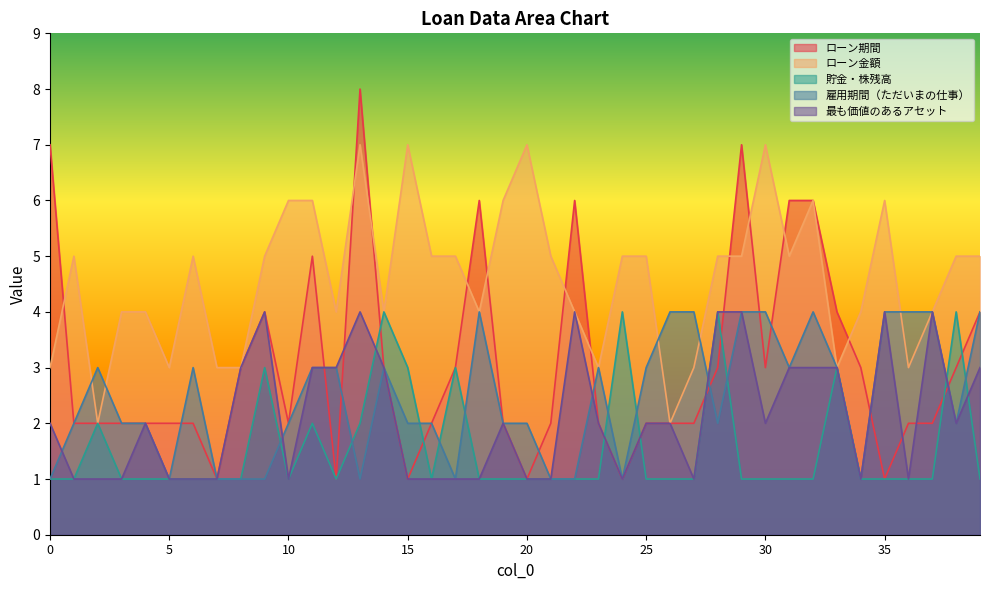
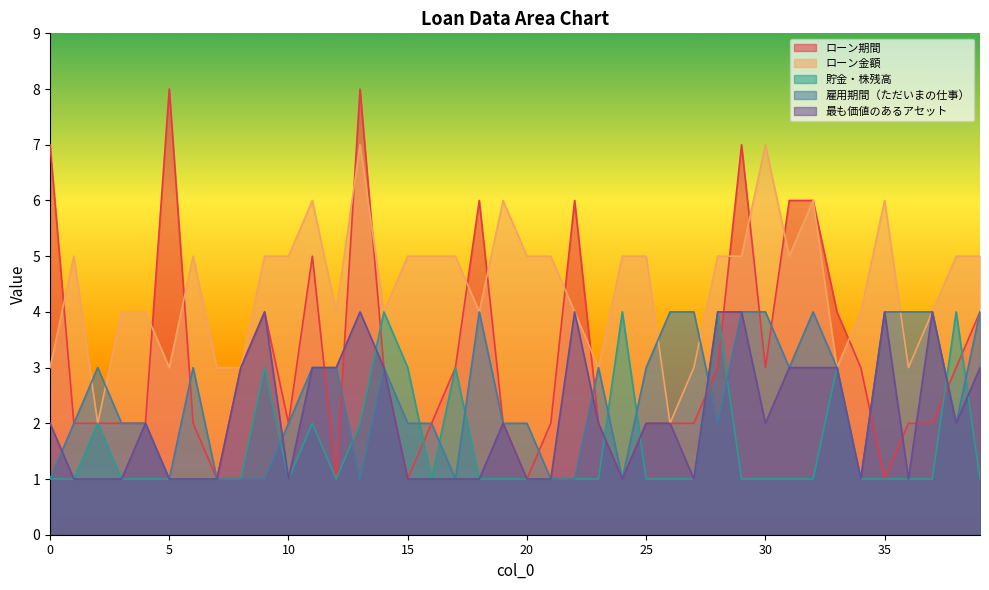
ローン期間, 5: 2 -> 8
ローン金額, 10: 6 -> 5
ローン金額, 15: 7 -> 5
ローン金額, 20: 7 -> 5
